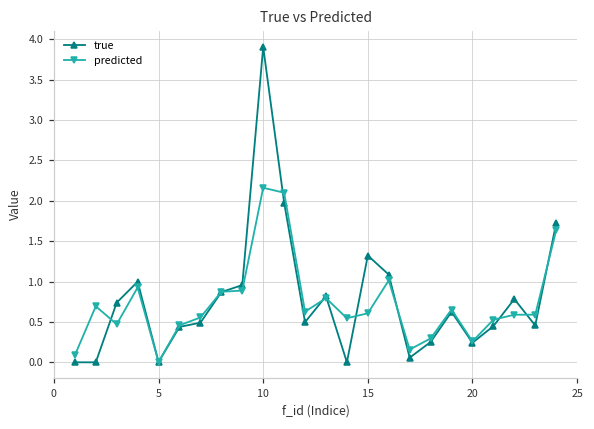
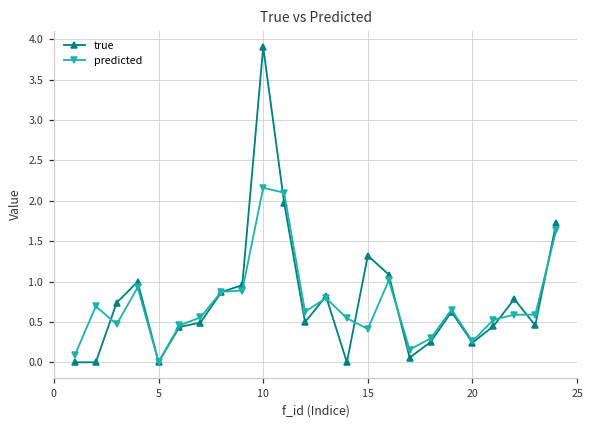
predicted, 15: 0.6 -> 0.4
